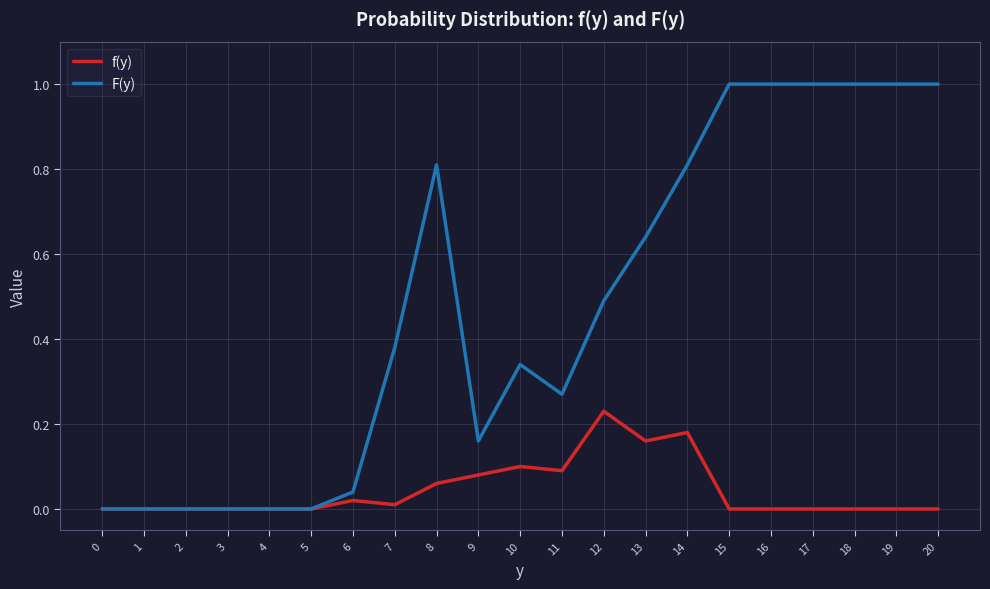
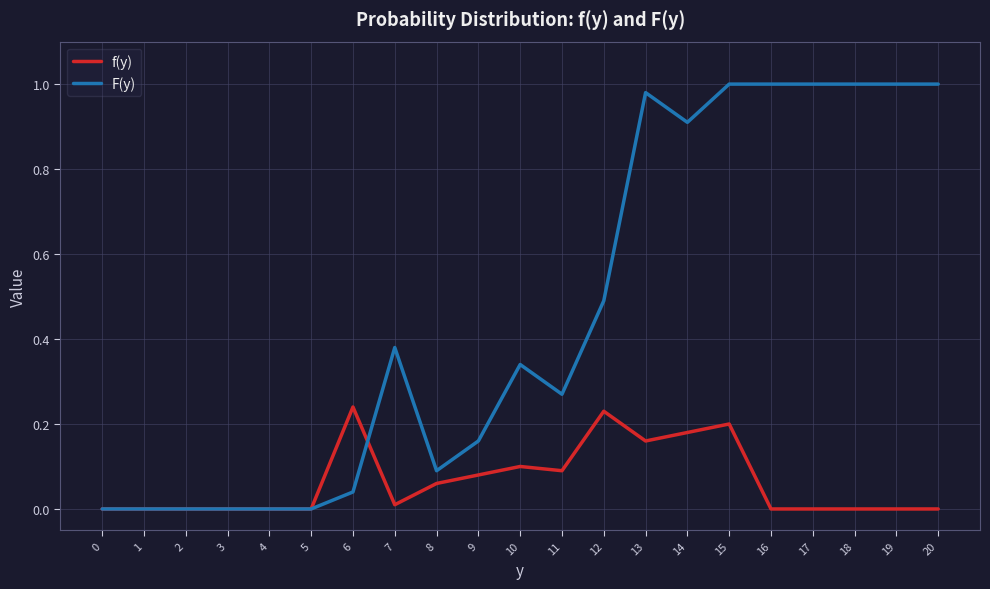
f(y), 6: 0.02 -> 0.24
F(y), 8: 0.81 -> 0.09
F(y), 13: 0.64 -> 0.98
F(y), 14: 0.81 -> 0.91
f(y), 15: 0.0 -> 0.2
